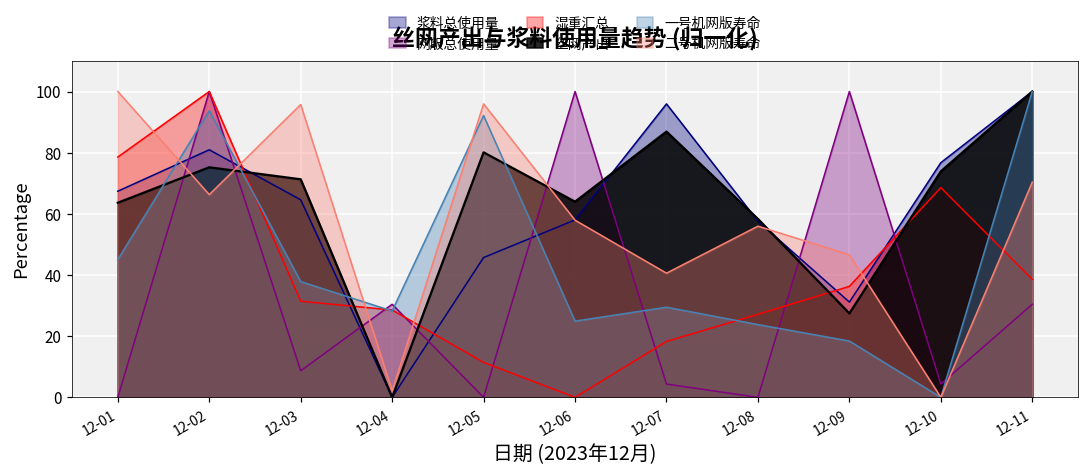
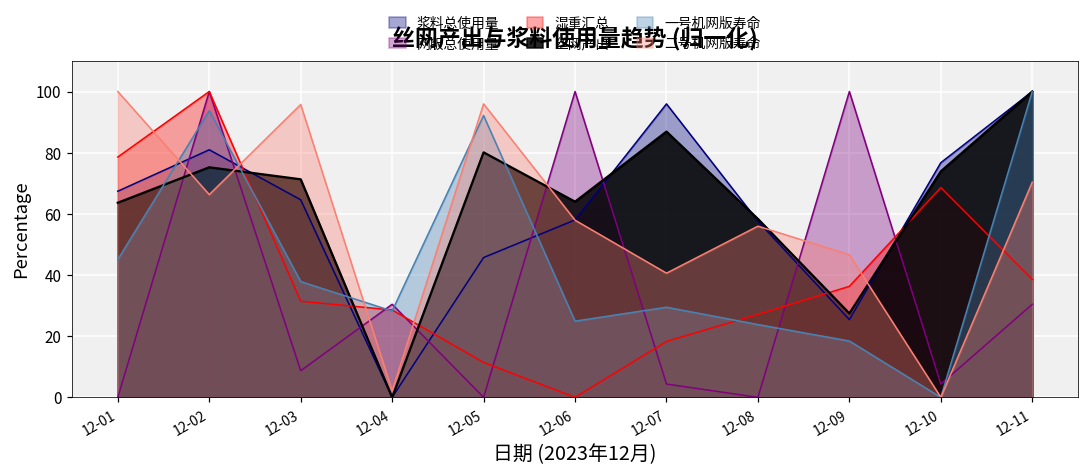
浆料总使用量, 12-09: 31 -> 25
